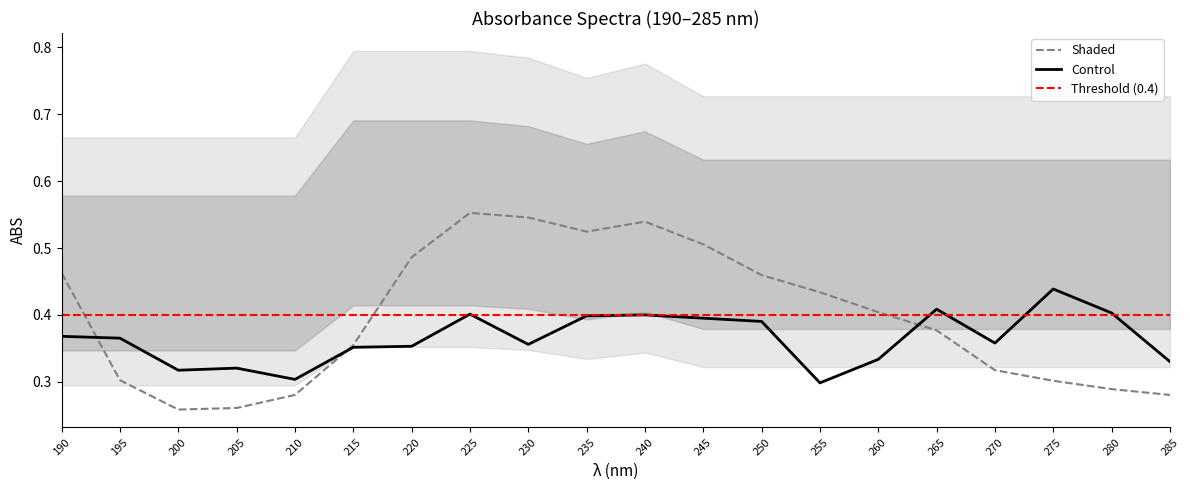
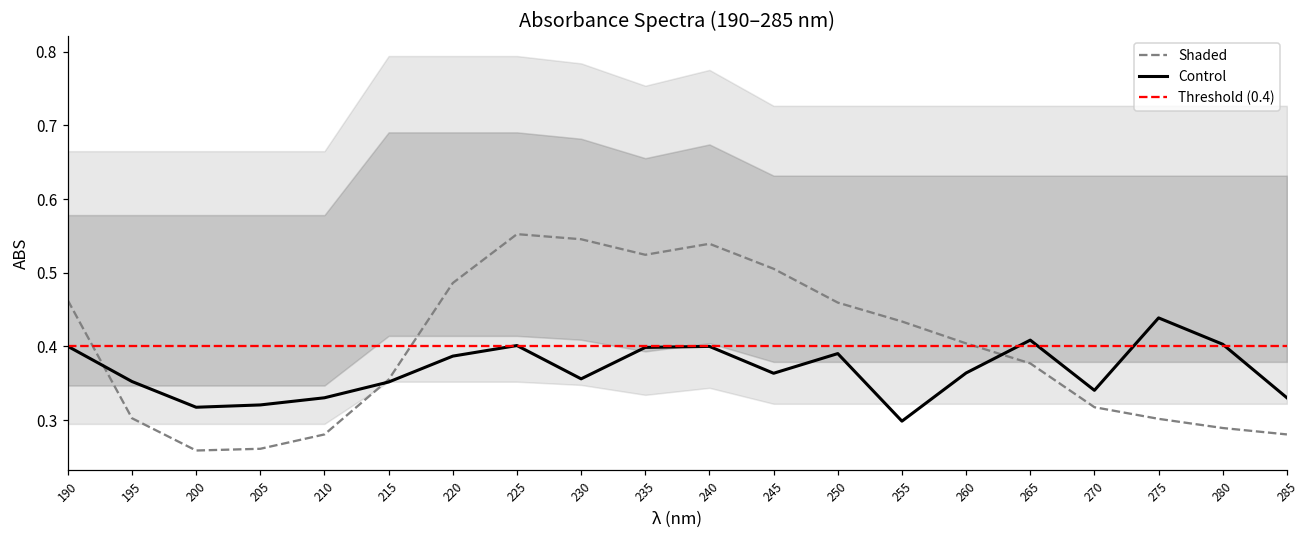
Control, 190: 0.37 -> 0.40
Control, 195: 0.37 -> 0.35
Control, 210: 0.30 -> 0.33
Control, 220: 0.35 -> 0.39
Control, 245: 0.40 -> 0.36
Control, 260: 0.33 -> 0.36
Control, 270: 0.36 -> 0.34
